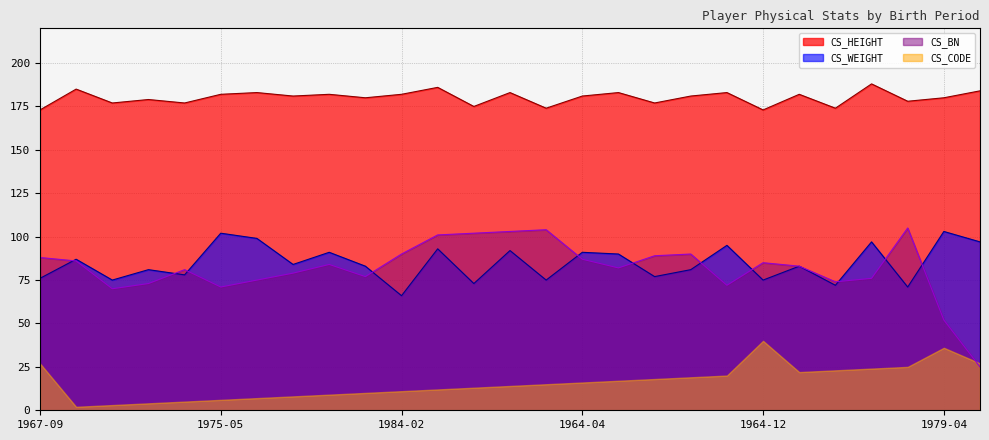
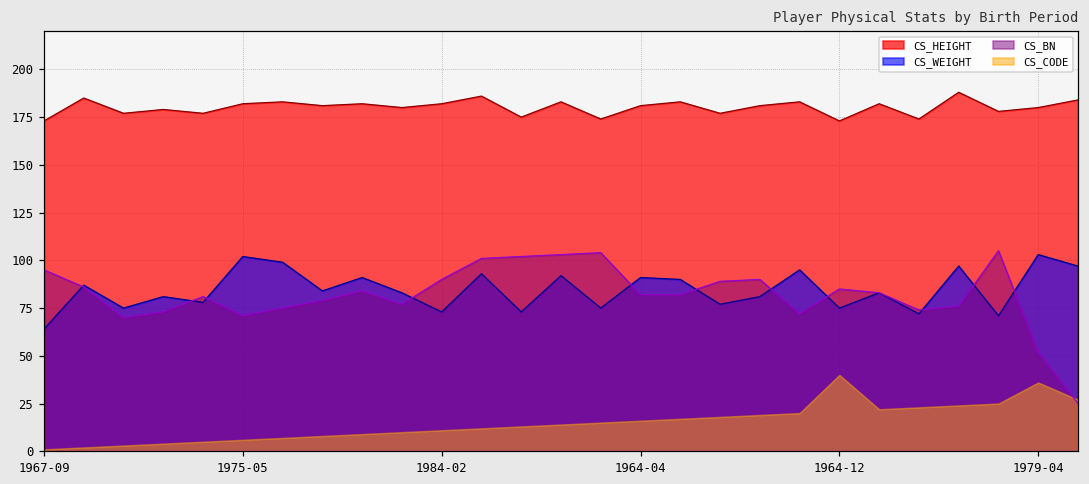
CS_WEIGHT, 1967-09: 76 -> 64
CS_BN, 1967-09: 88 -> 95
CS_CODE, 1967-09: 27 -> 1
CS_WEIGHT, 1984-02: 66 -> 73
CS_BN, 1964-04: 87 -> 82
